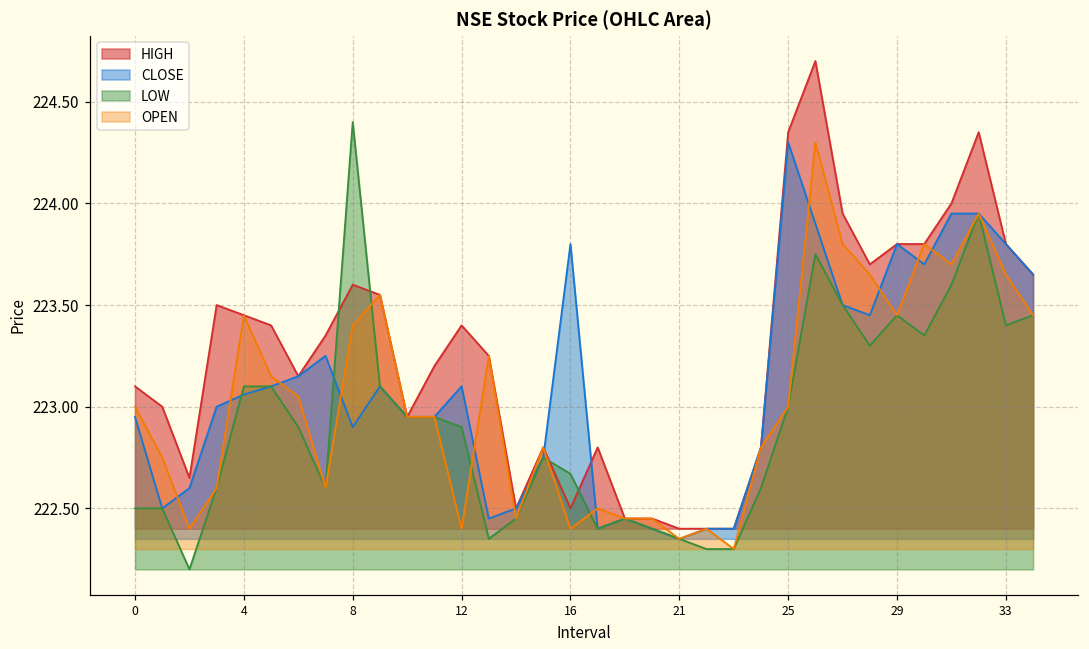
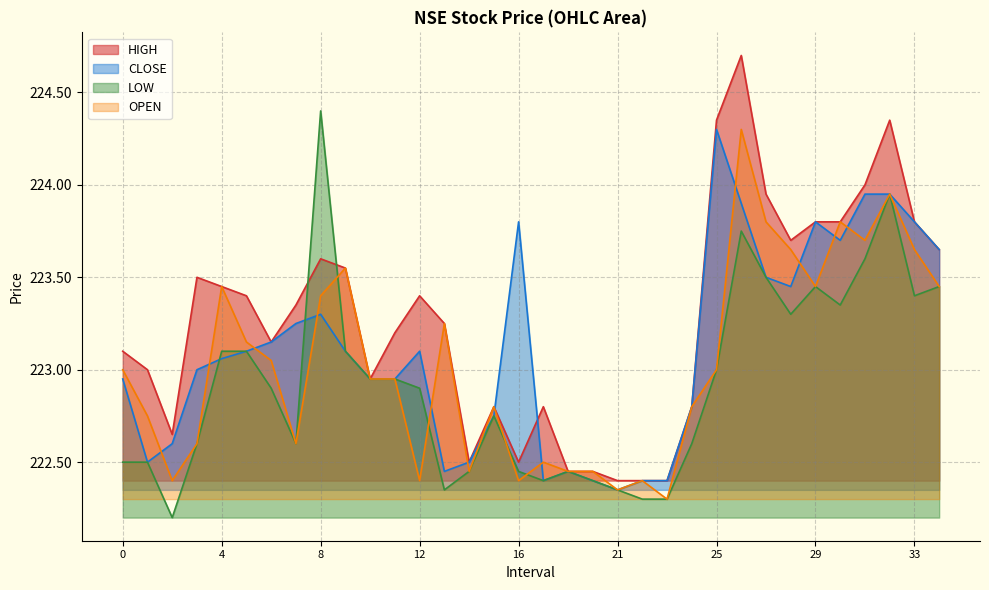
CLOSE, 8: 222.9 -> 223.3
LOW, 16: 222.67 -> 222.45
